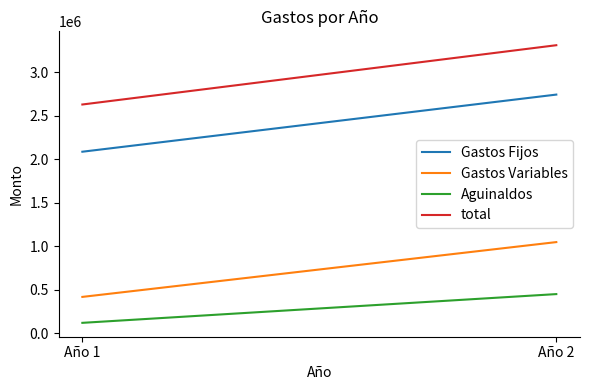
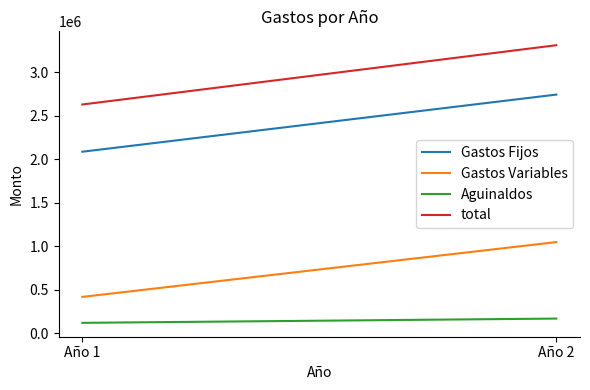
Aguinaldos, Año 2: 500000 -> 200000
